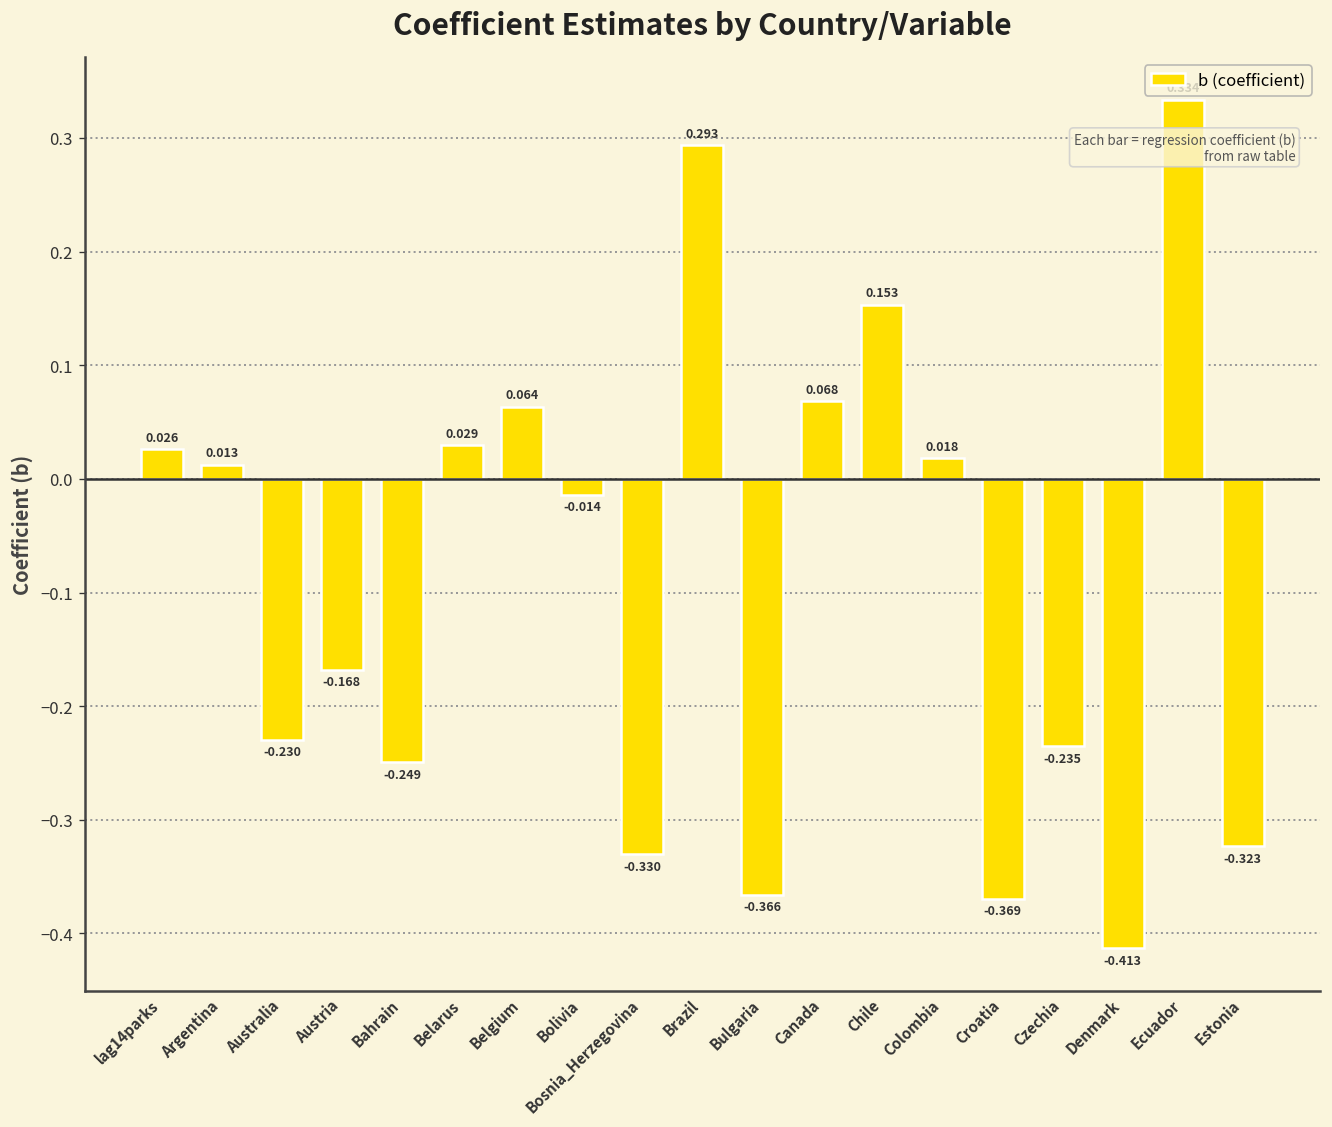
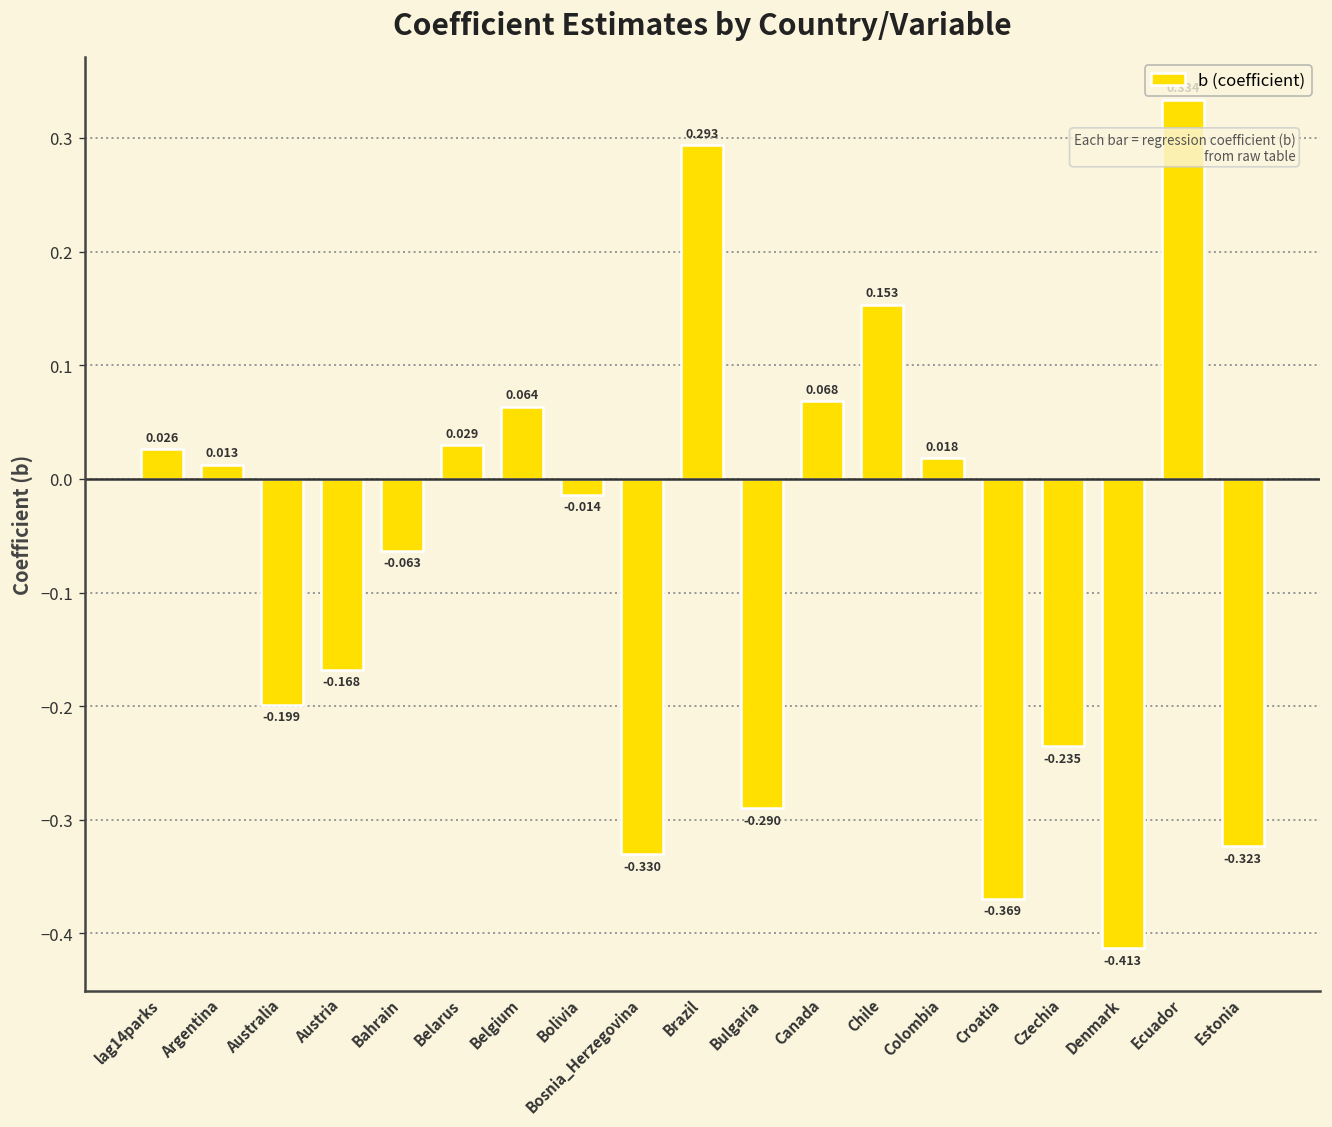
Australia: -0.230 -> -0.199
Bahrain: -0.249 -> -0.063
Bulgaria: -0.366 -> -0.290
